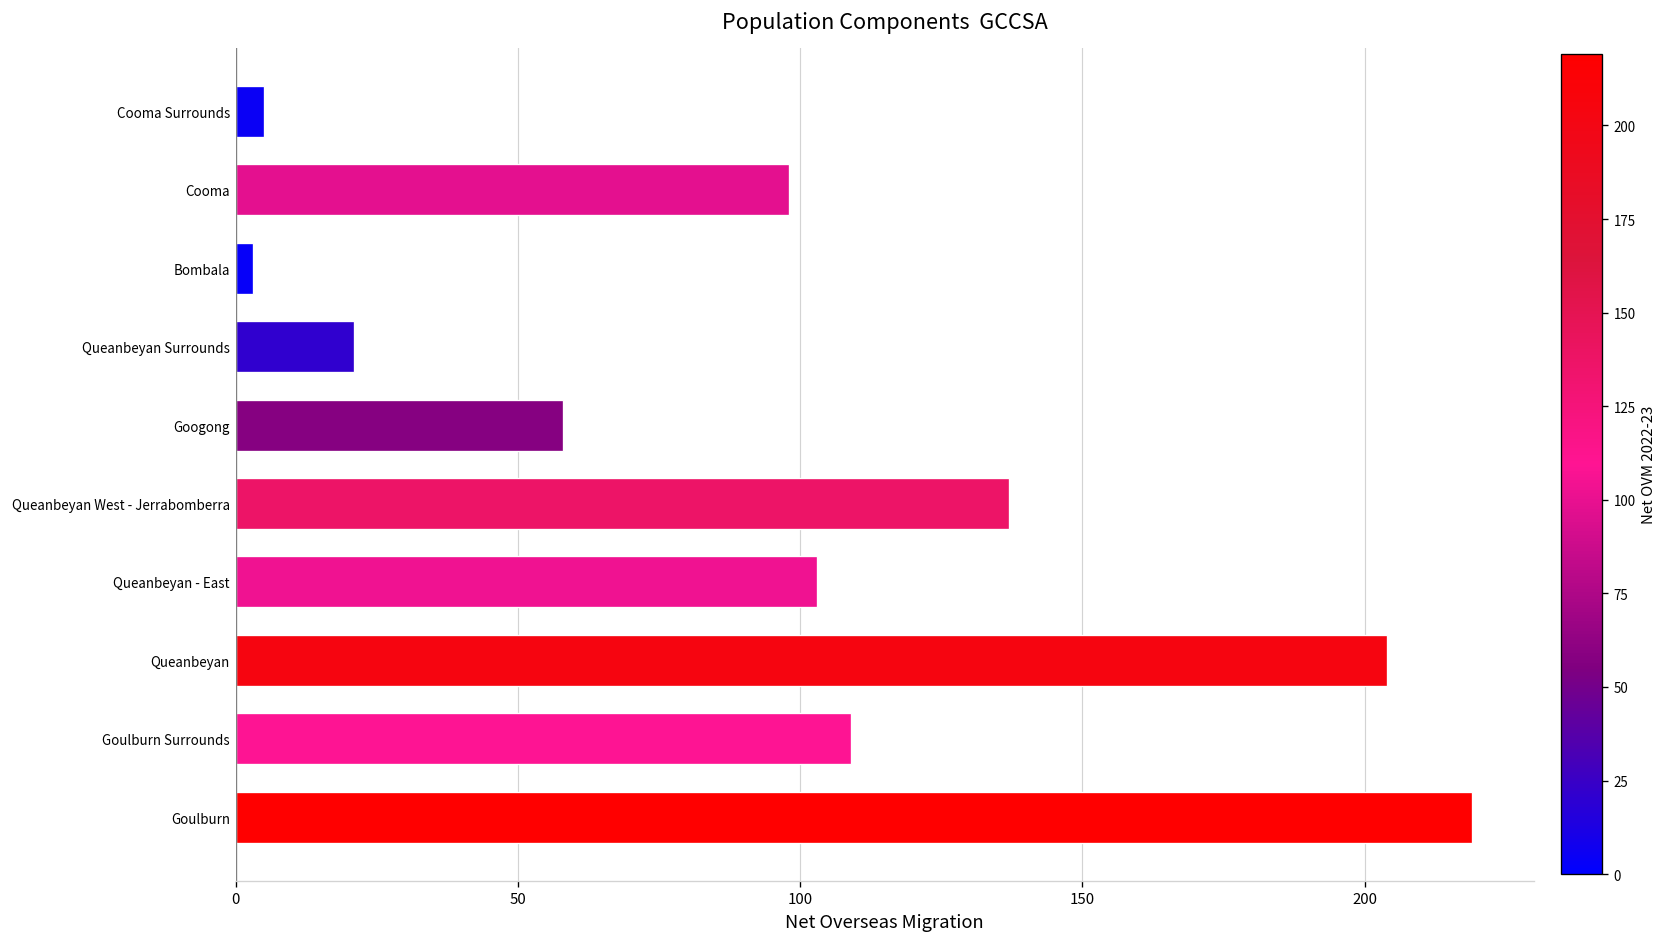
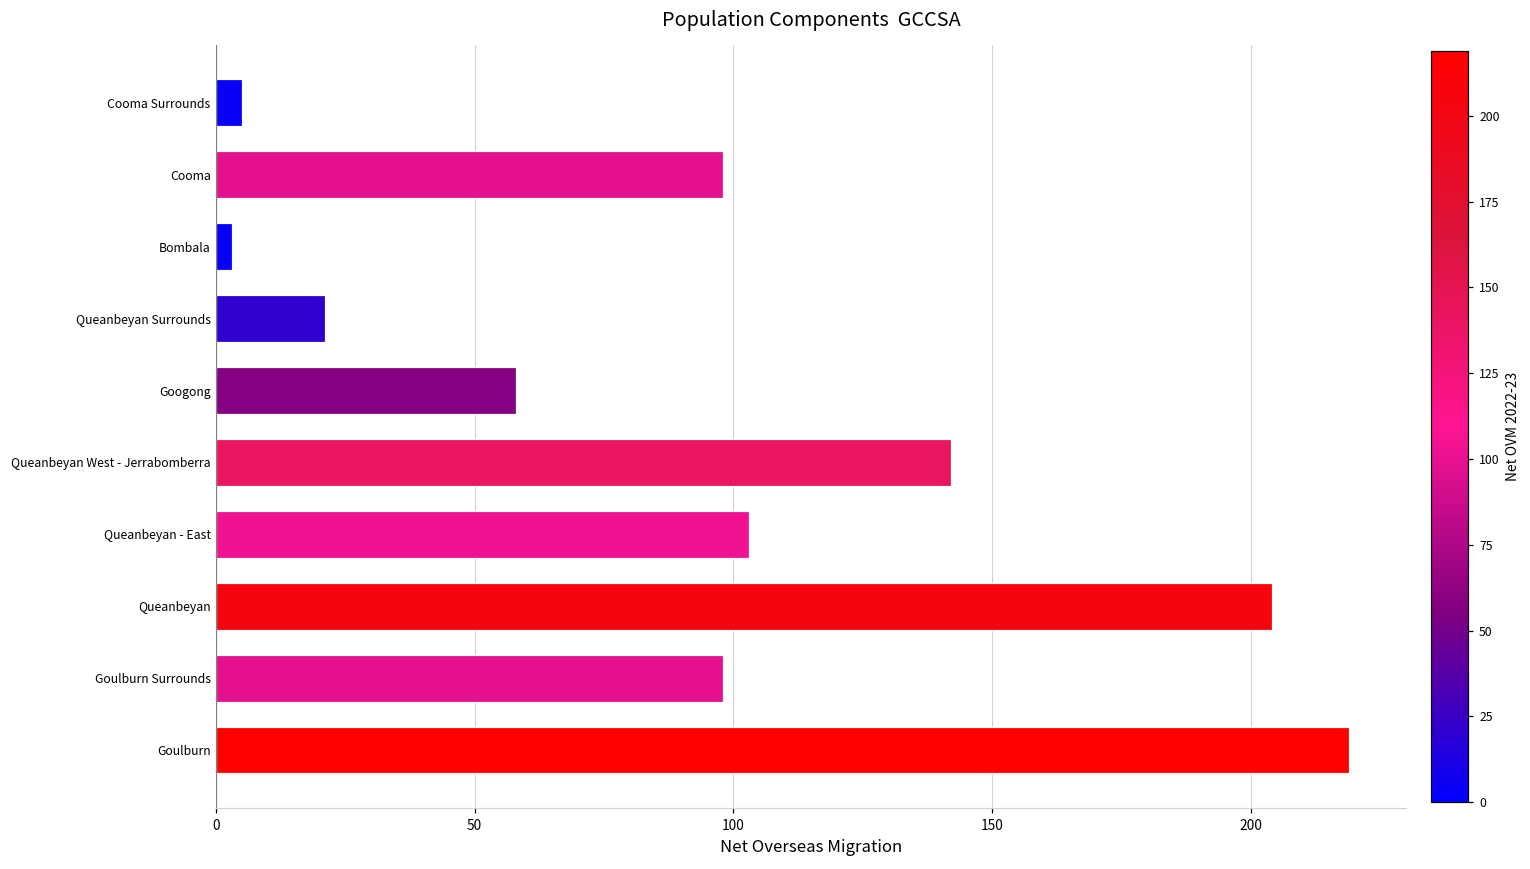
Queanbeyan West - Jerrabomberra: 137 -> 142
Goulburn Surrounds: 109 -> 98
